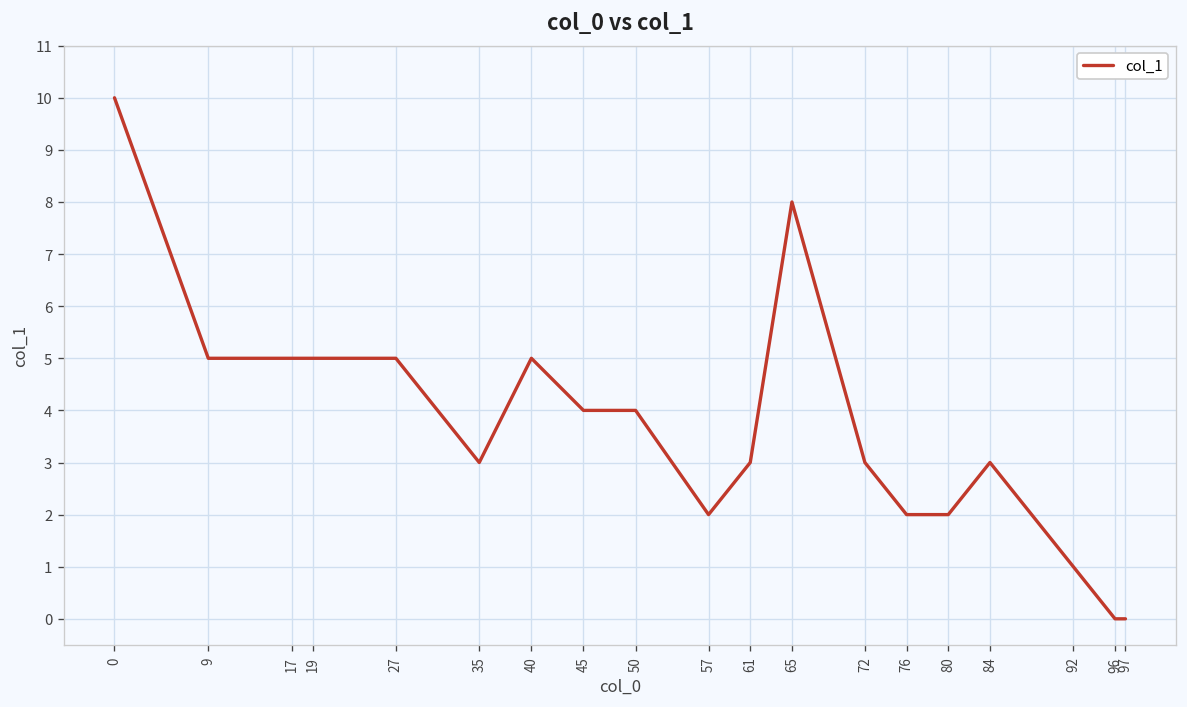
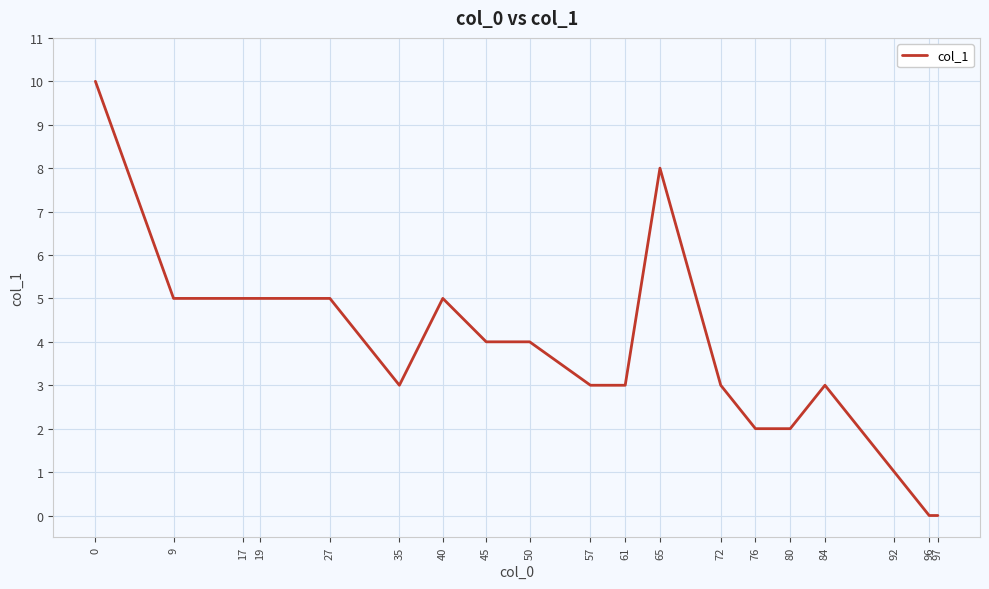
57: 2 -> 3
